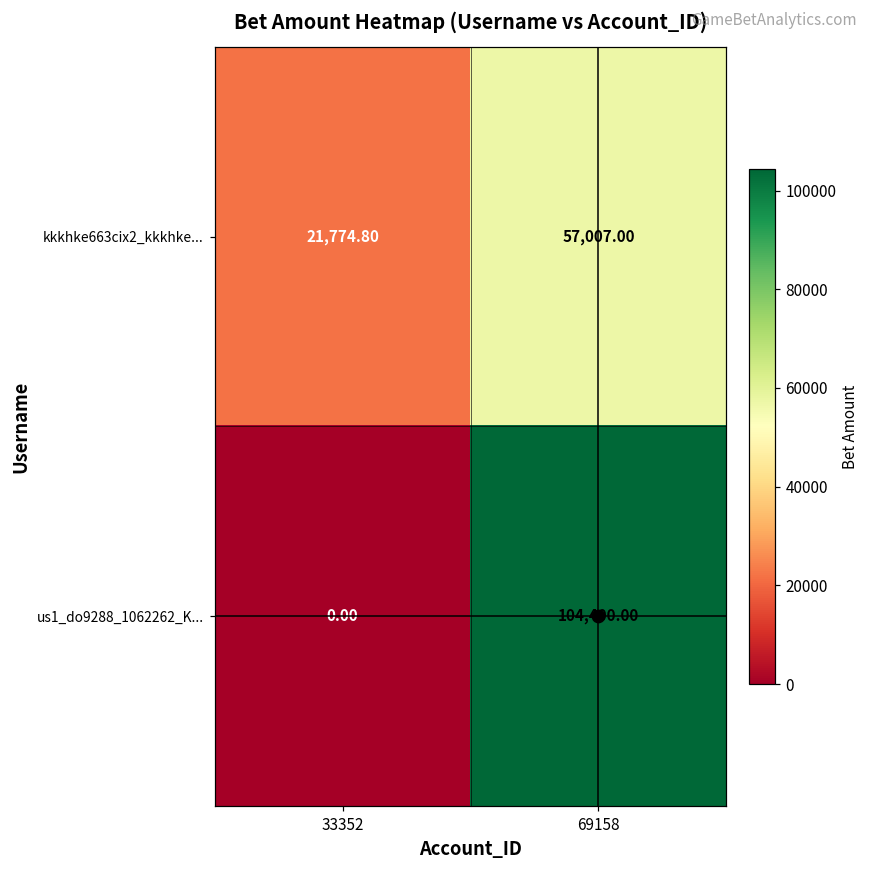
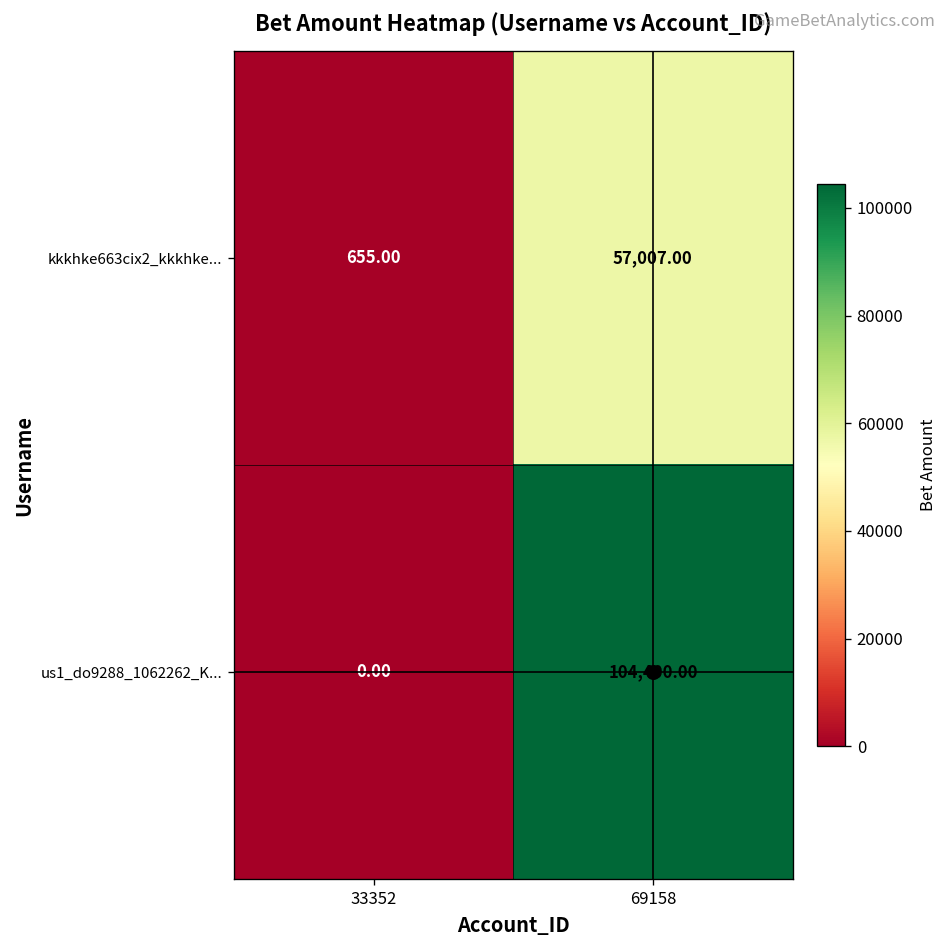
kkkhke663cix2_kkkhke..., 33352: 21,774.80 -> 655.00
